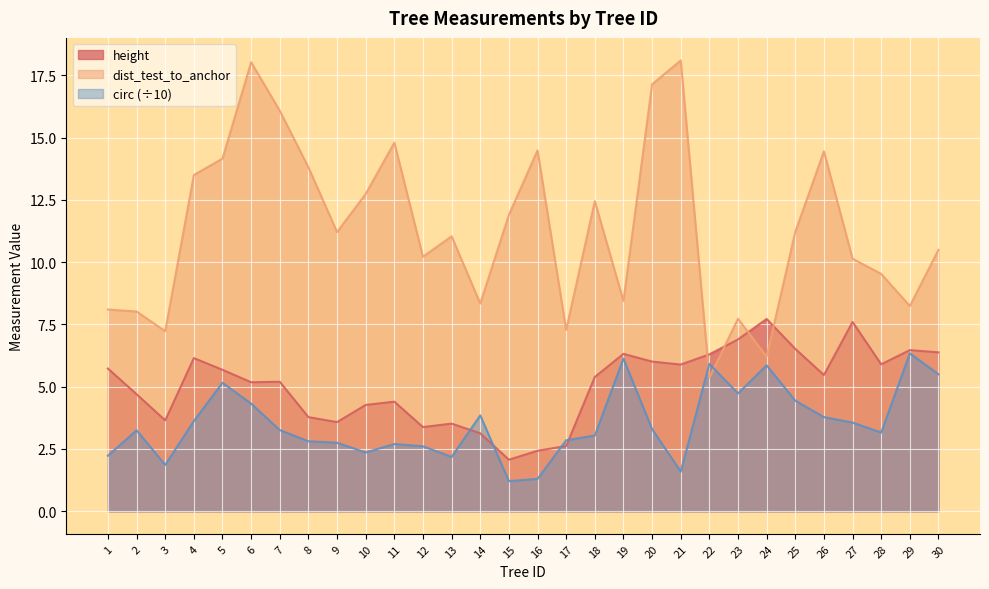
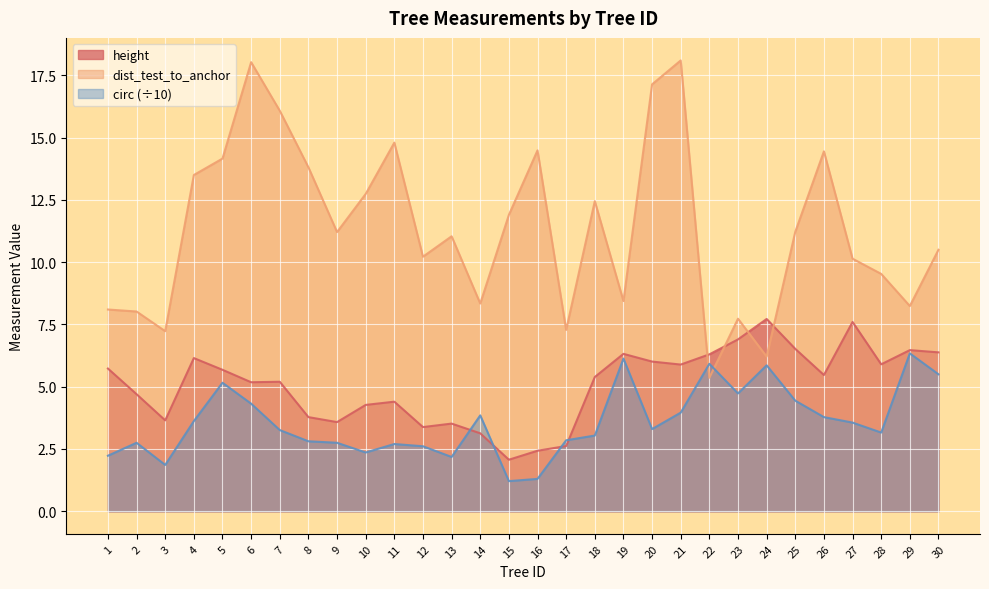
circ (÷10), 2: 3.3 -> 2.8
circ (÷10), 21: 1.6 -> 4.0
